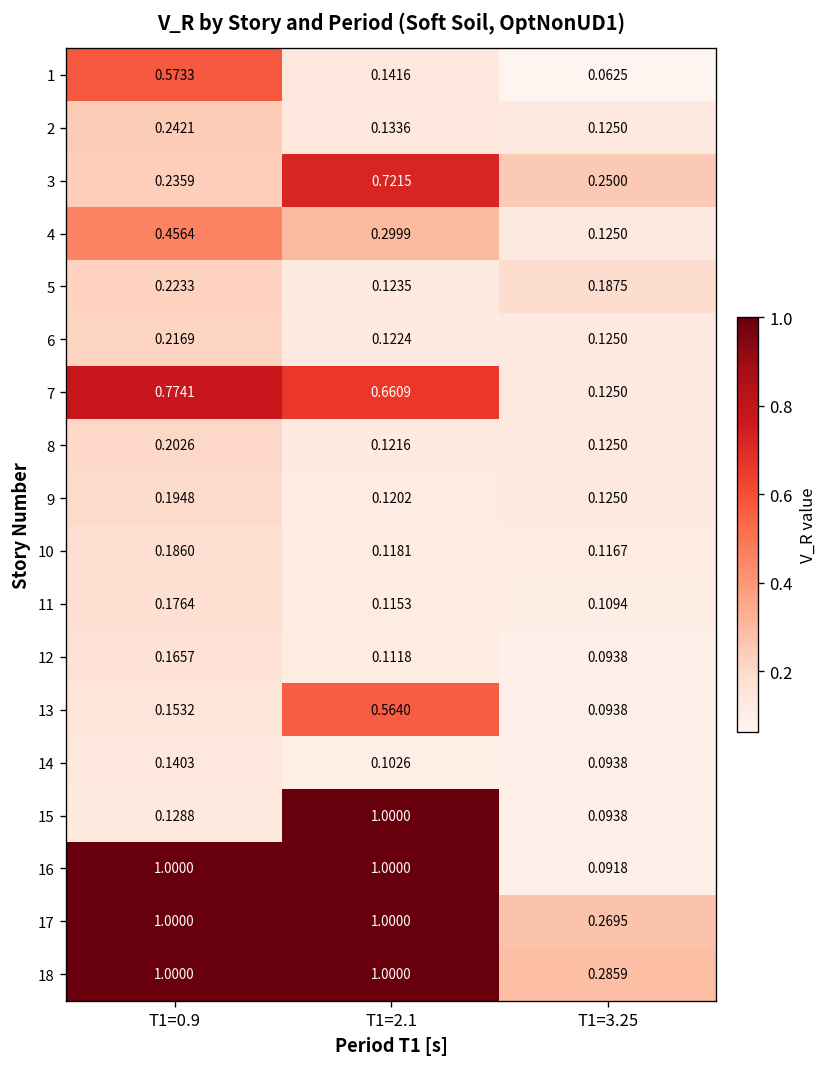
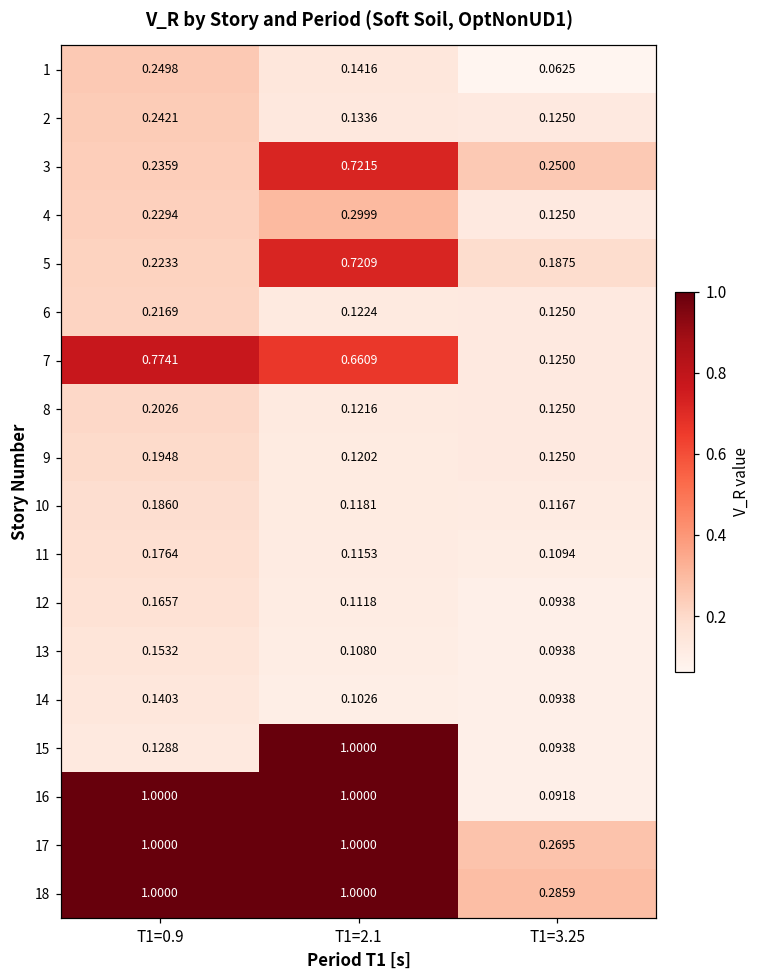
1, T1=0.9: 0.5733 -> 0.2498
4, T1=0.9: 0.4564 -> 0.2294
5, T1=2.1: 0.1235 -> 0.7209
13, T1=2.1: 0.5640 -> 0.1080
